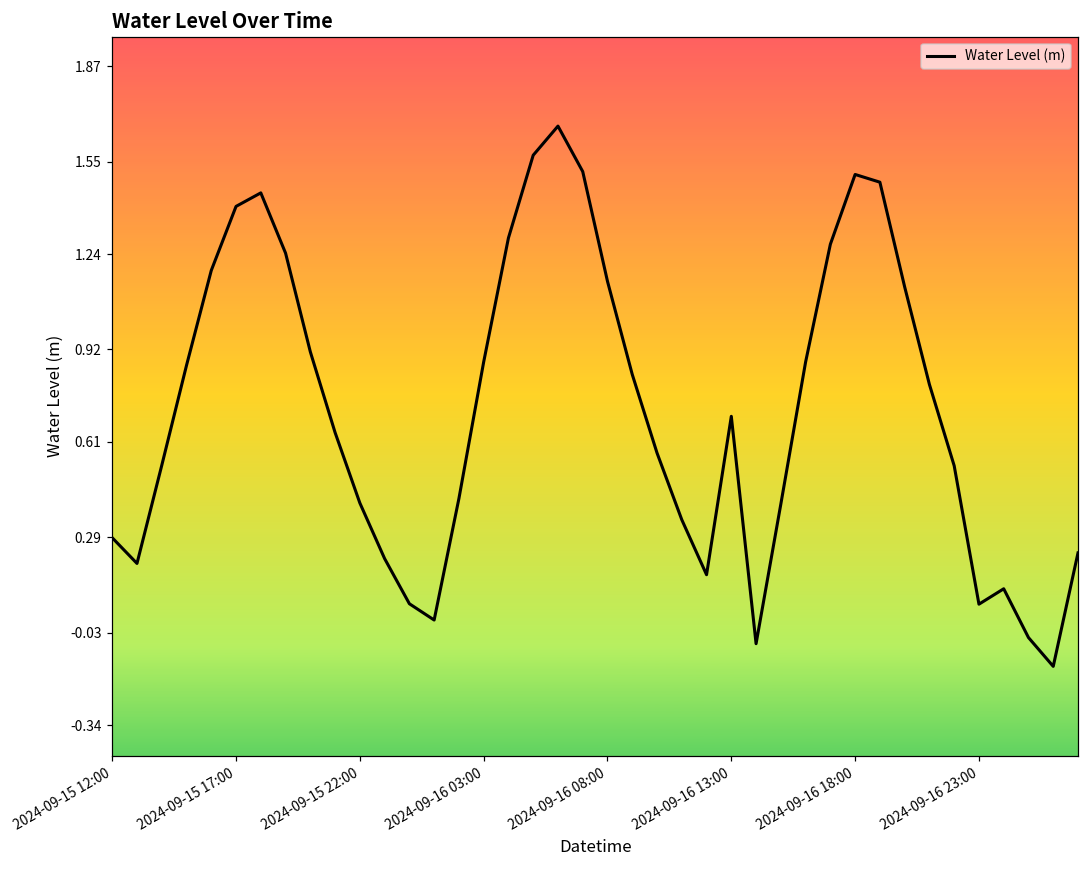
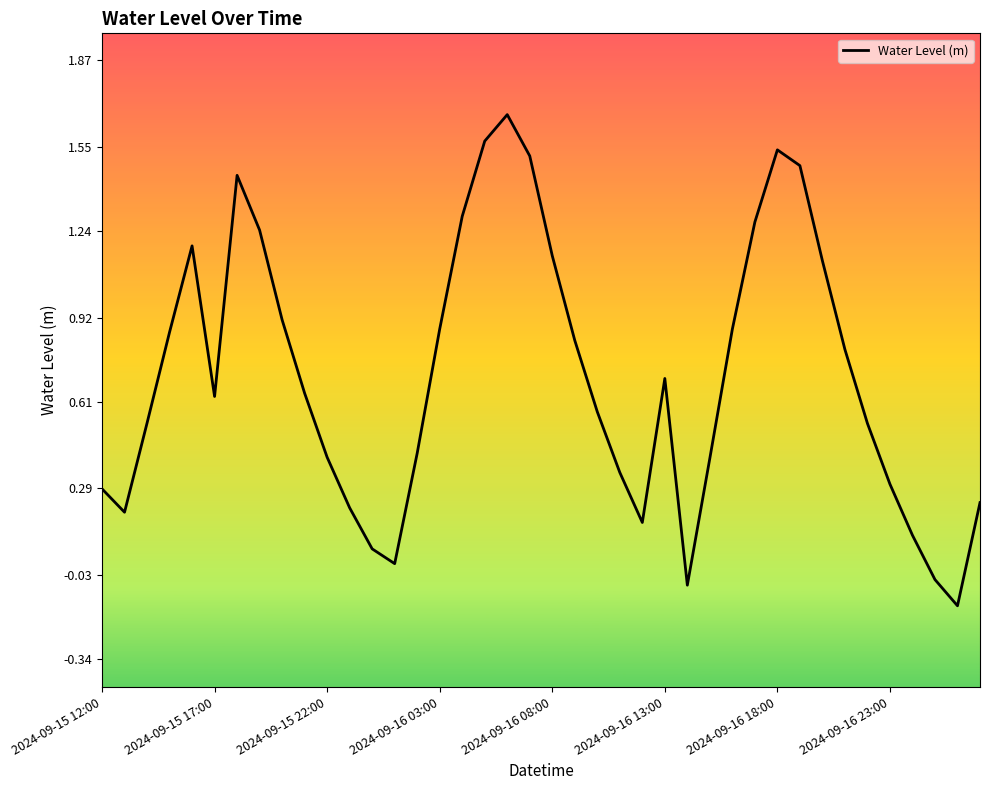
2024-09-15 17:00: 1.40 -> 0.63
2024-09-16 18:00: 1.51 -> 1.54
2024-09-16 23:00: 0.07 -> 0.31
